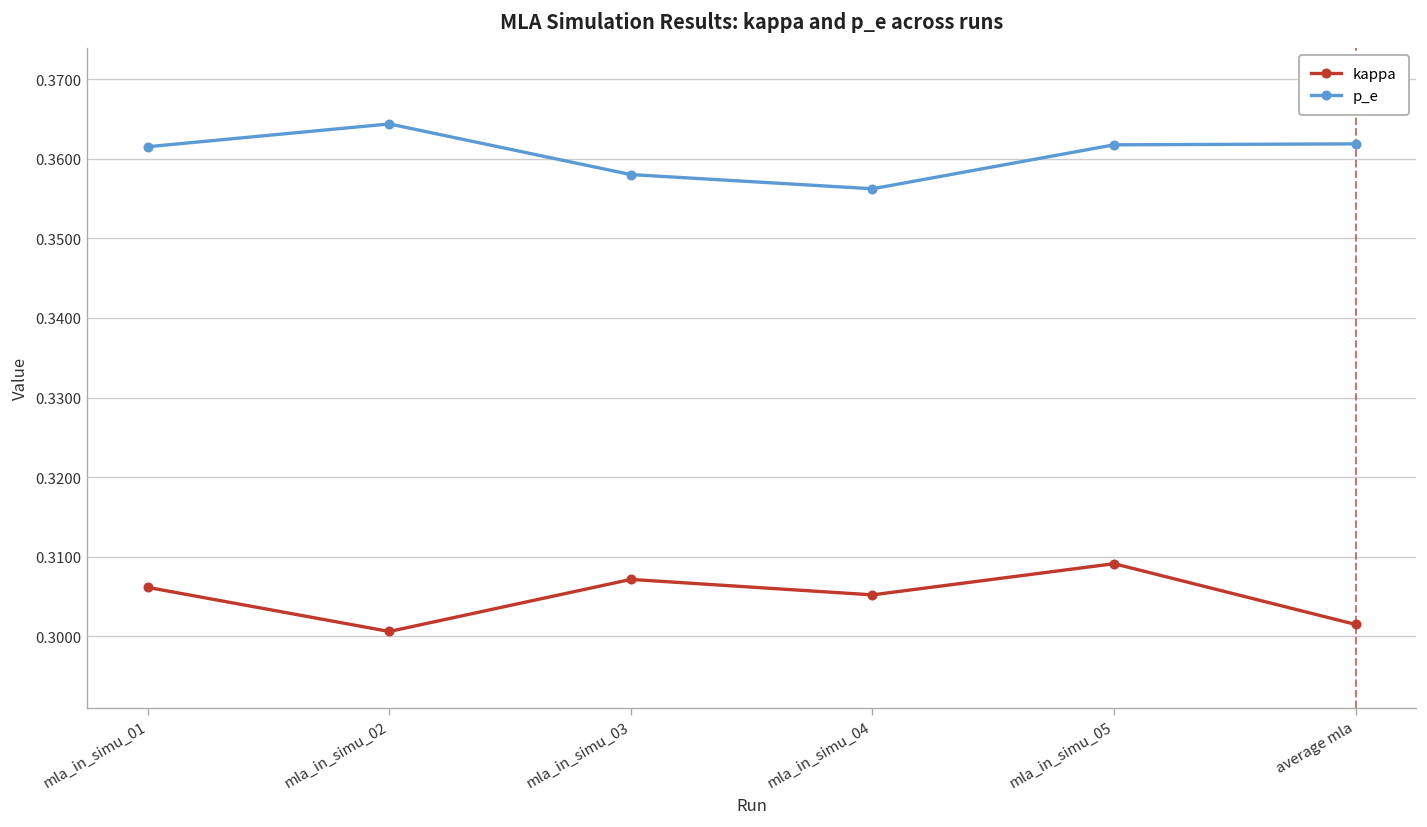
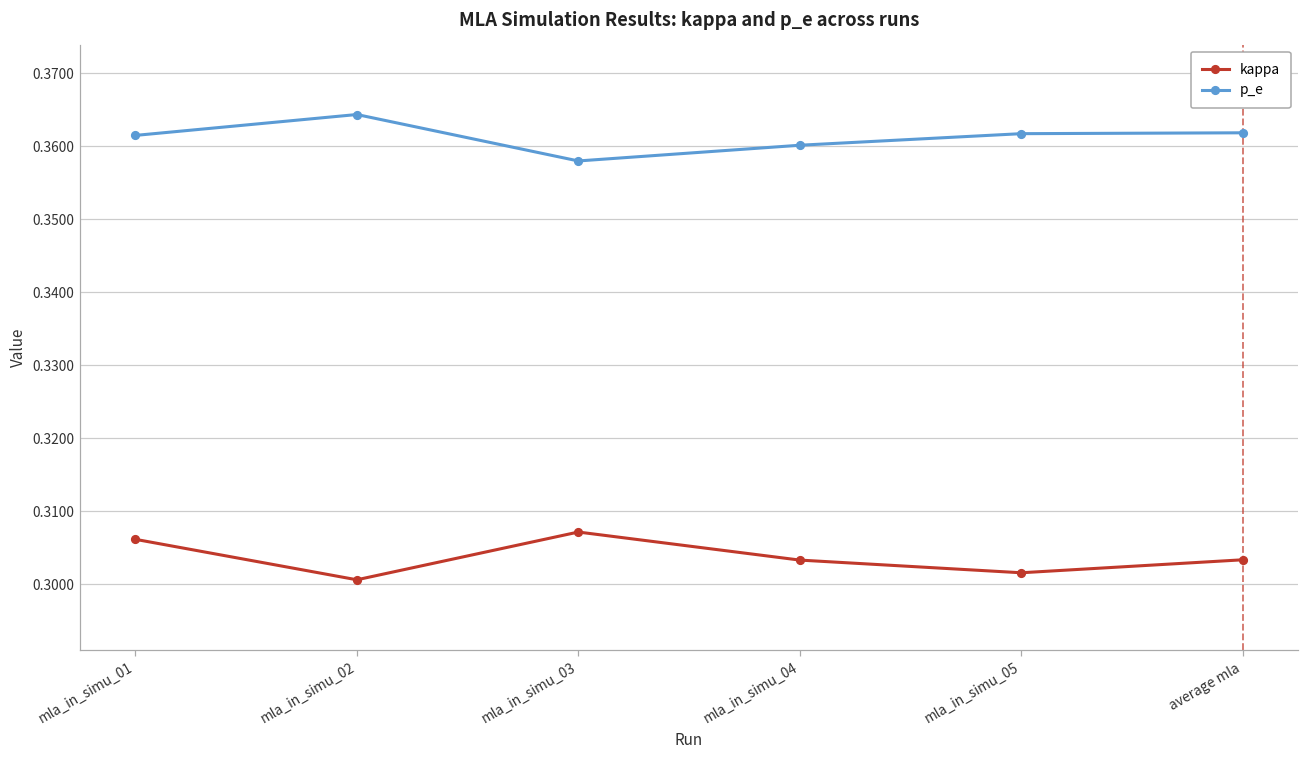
kappa, mla_in_simu_04: 0.305 -> 0.303
p_e, mla_in_simu_04: 0.356 -> 0.360
kappa, mla_in_simu_05: 0.309 -> 0.302
kappa, average mla: 0.302 -> 0.303
